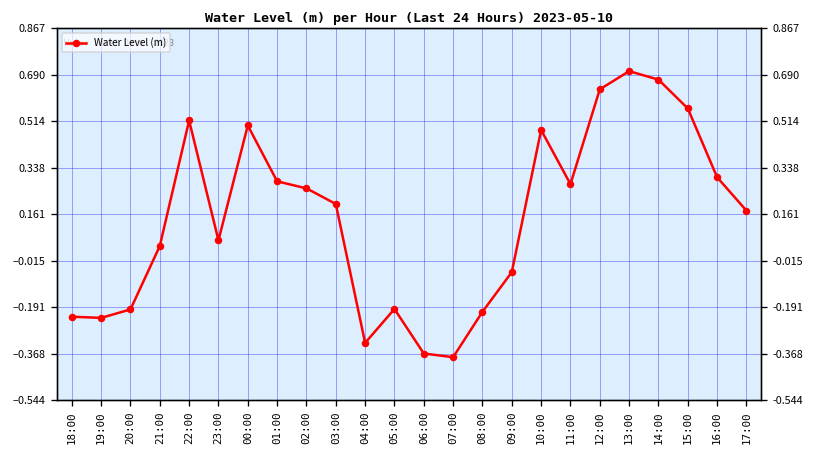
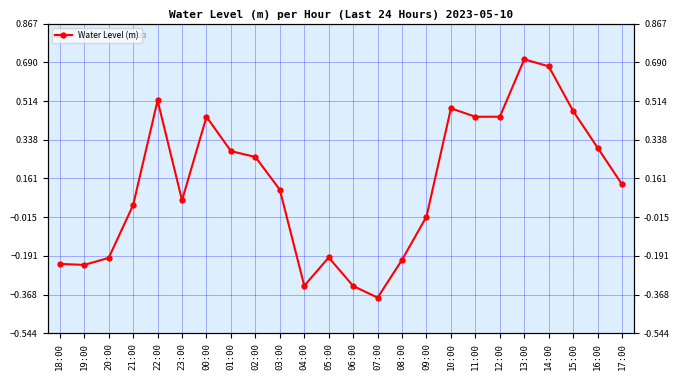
00:00: 0.50 -> 0.44
03:00: 0.20 -> 0.11
06:00: -0.37 -> -0.33
09:00: -0.06 -> -0.01
11:00: 0.28 -> 0.44
12:00: 0.63 -> 0.44
15:00: 0.56 -> 0.47
17:00: 0.17 -> 0.13
